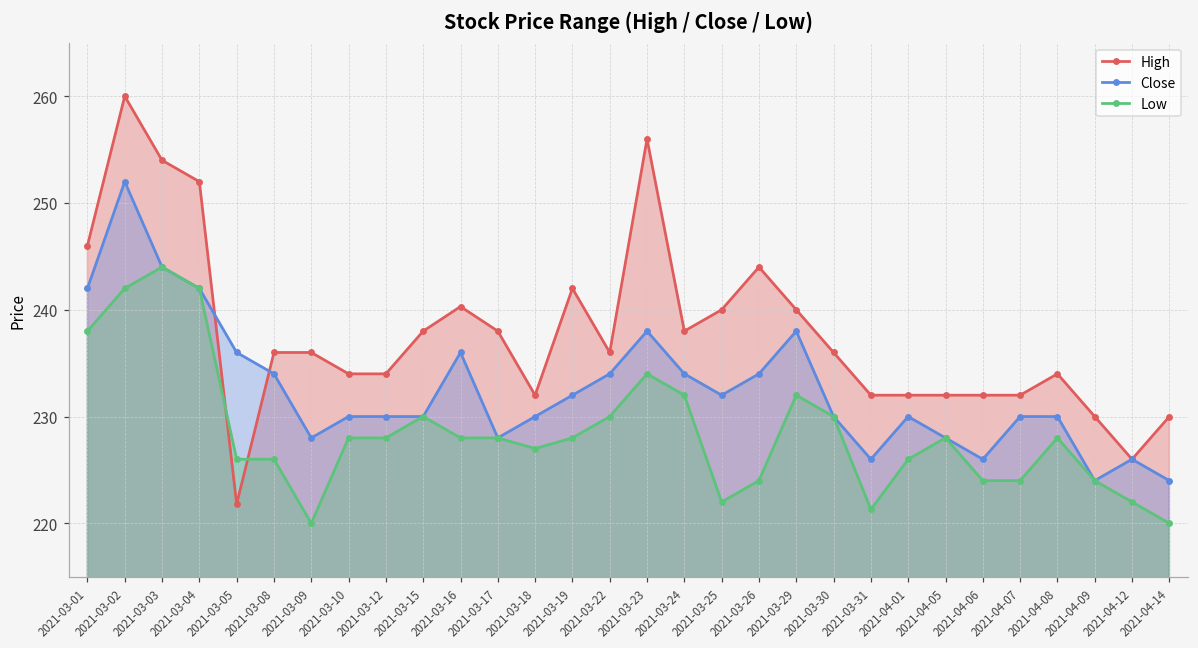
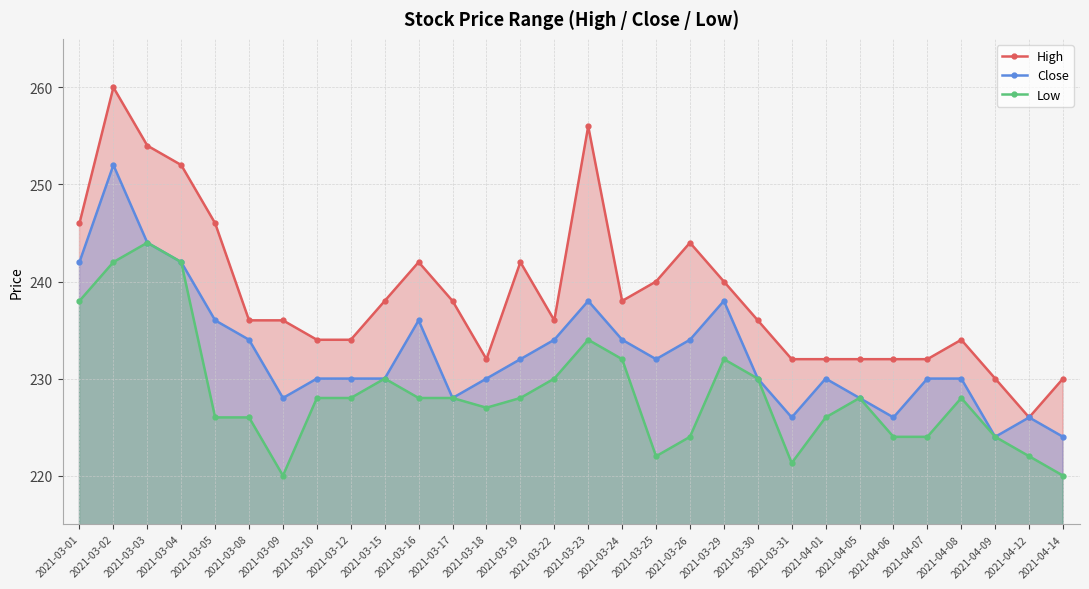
High, 2021-03-05: 222 -> 246
High, 2021-03-16: 240 -> 242
